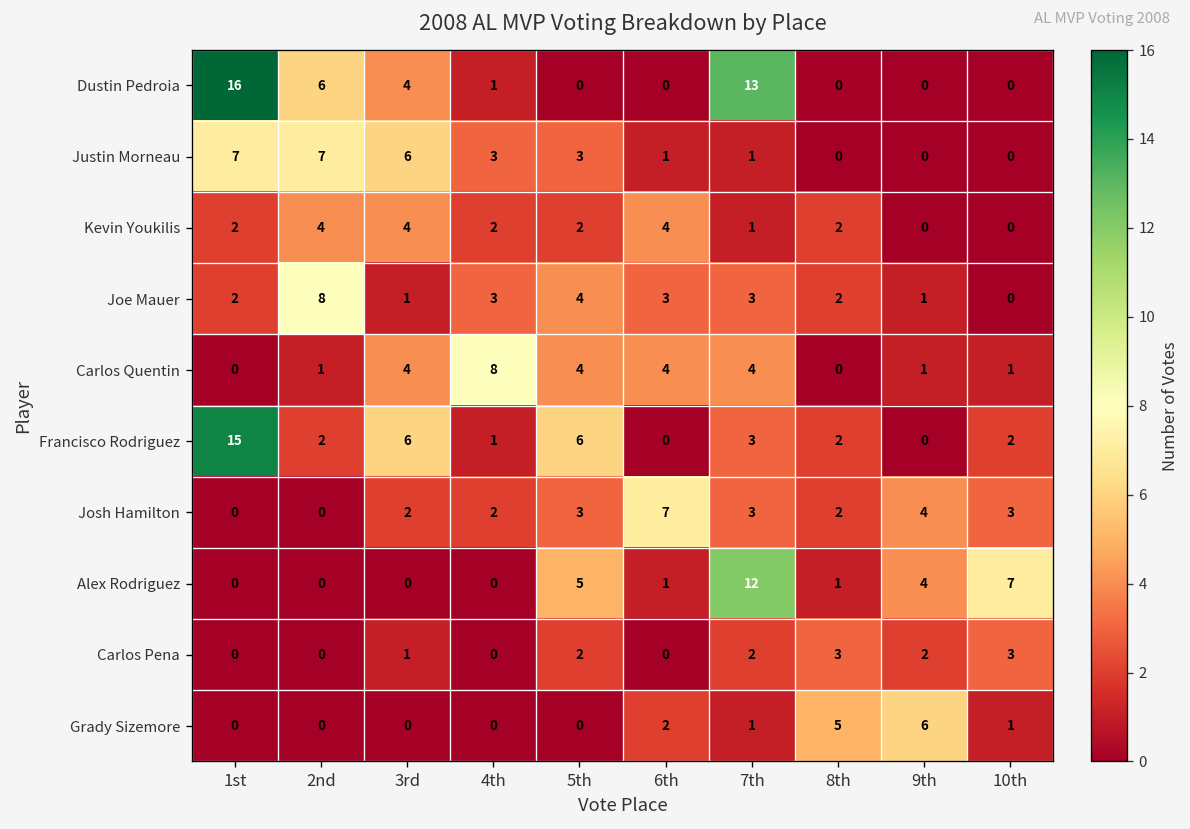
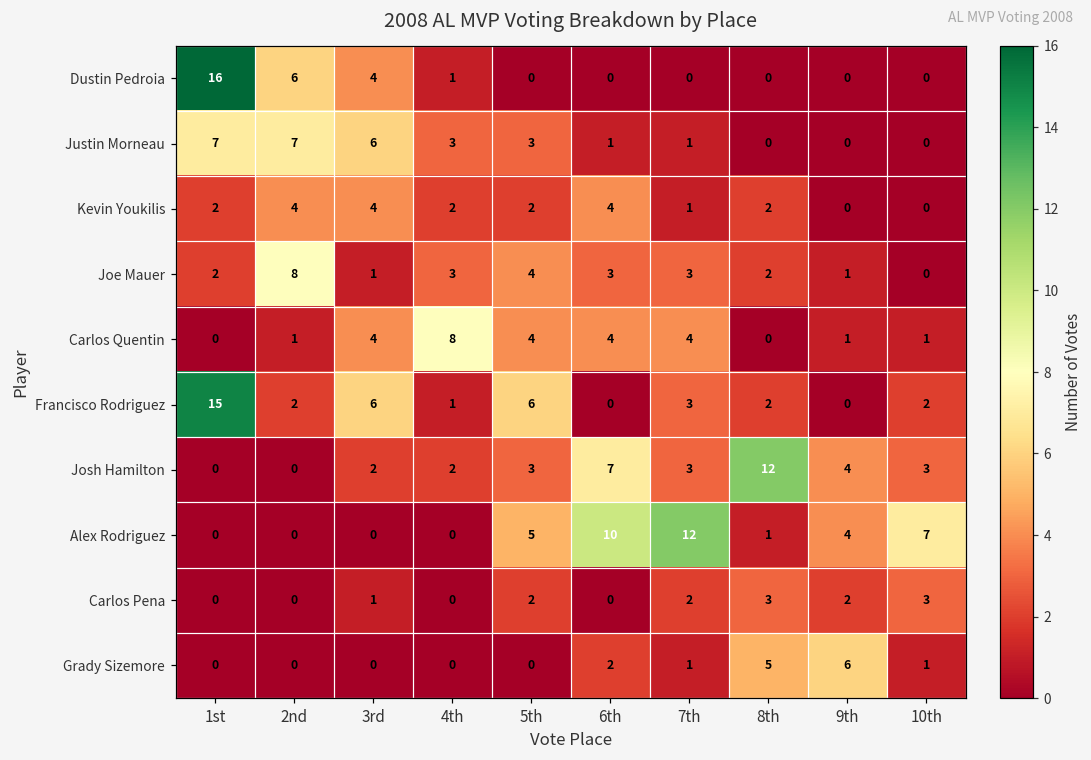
Dustin Pedroia, 7th: 13 -> 0
Josh Hamilton, 8th: 2 -> 12
Alex Rodriguez, 6th: 1 -> 10
